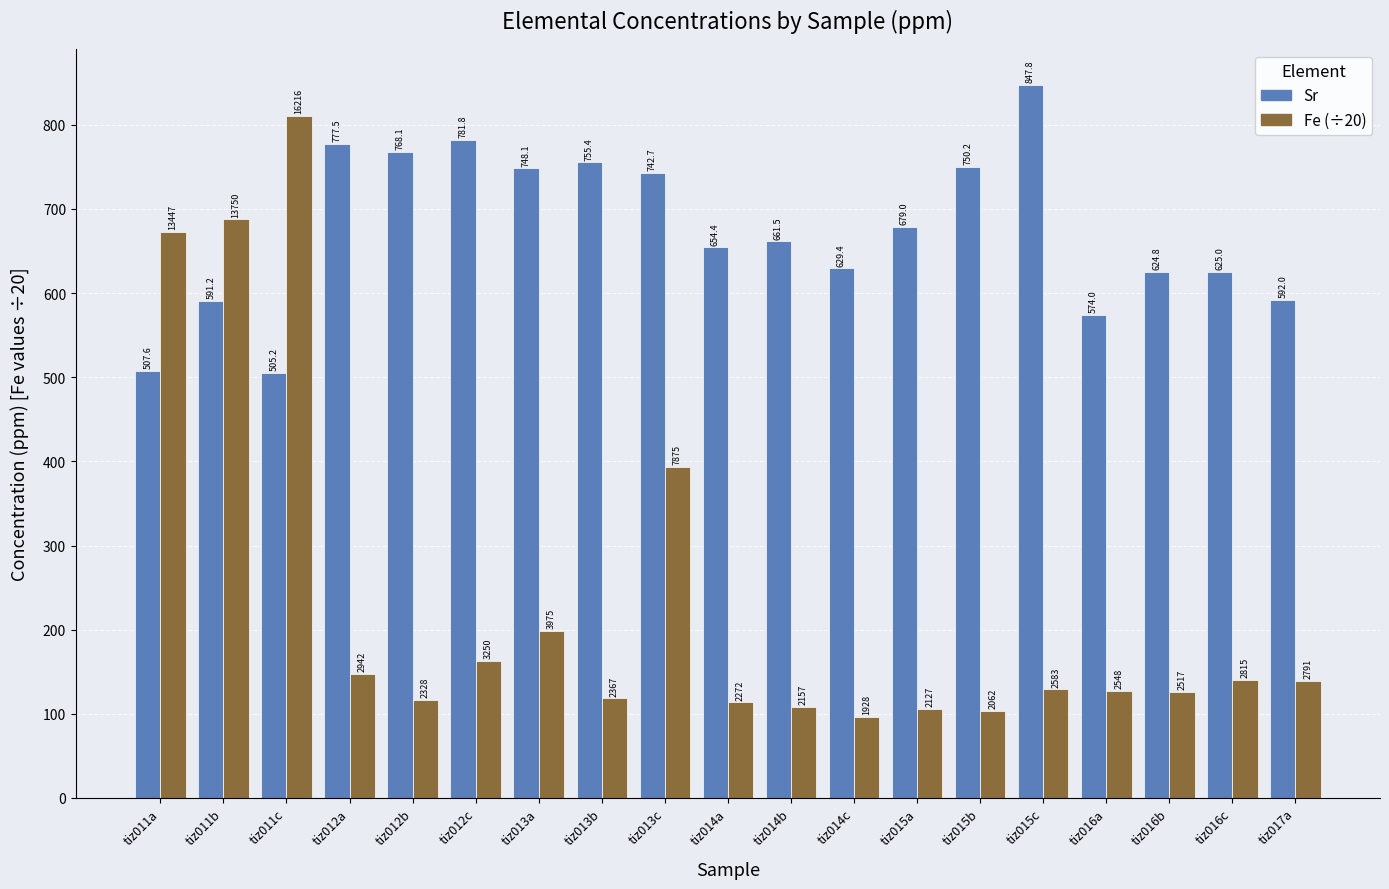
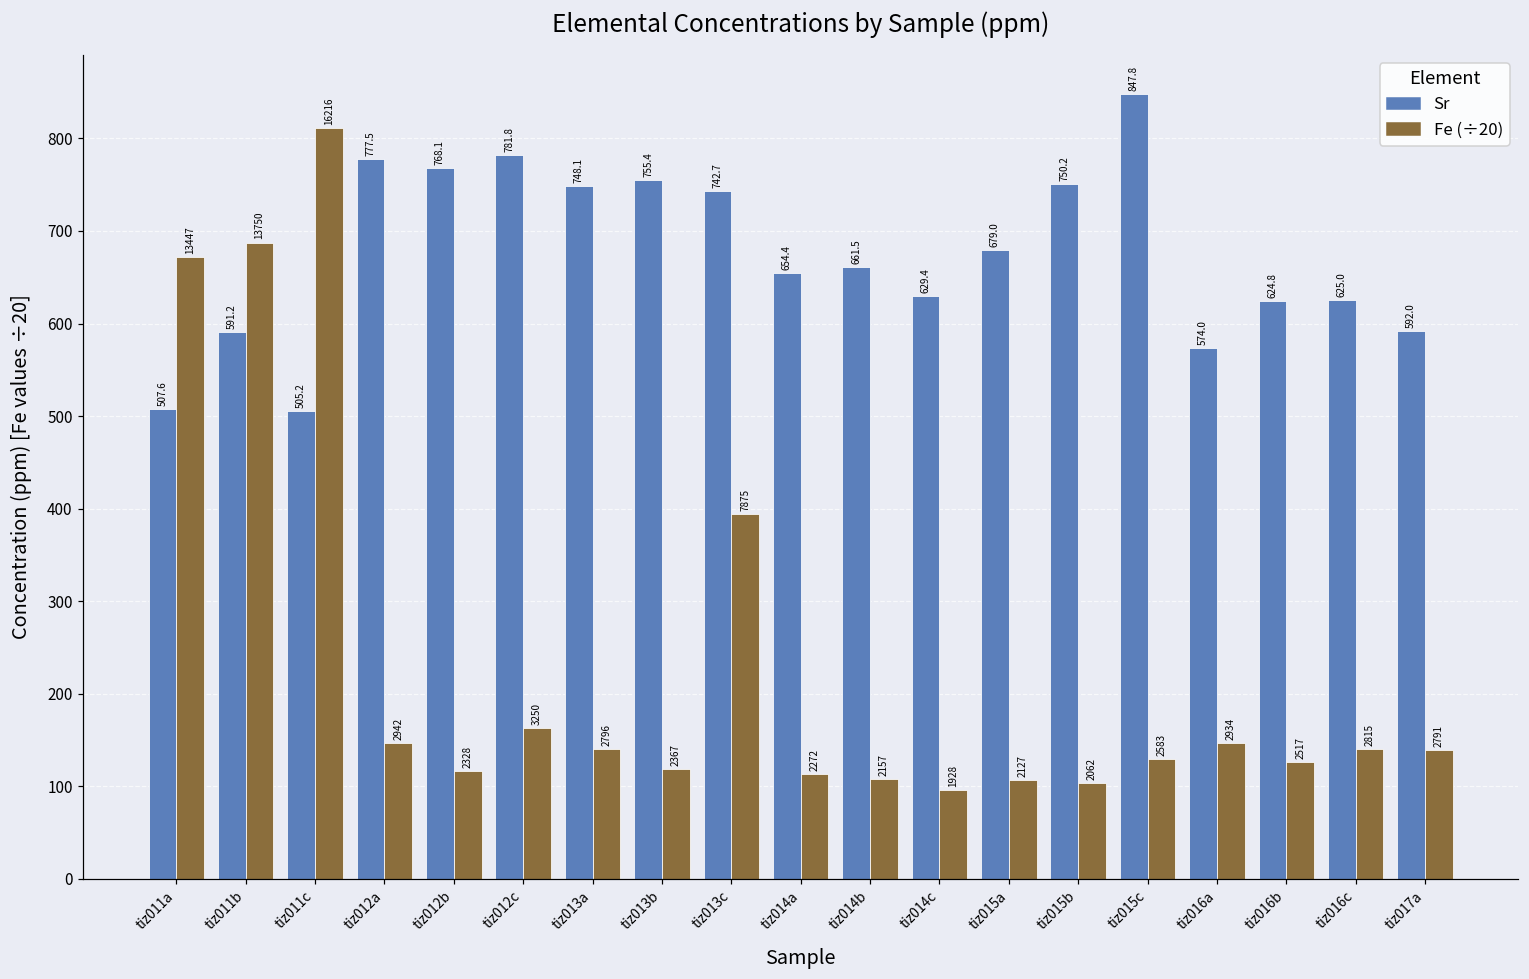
Fe (÷20), tiz013a: 3975 -> 2796
Fe (÷20), tiz016a: 2548 -> 2934
